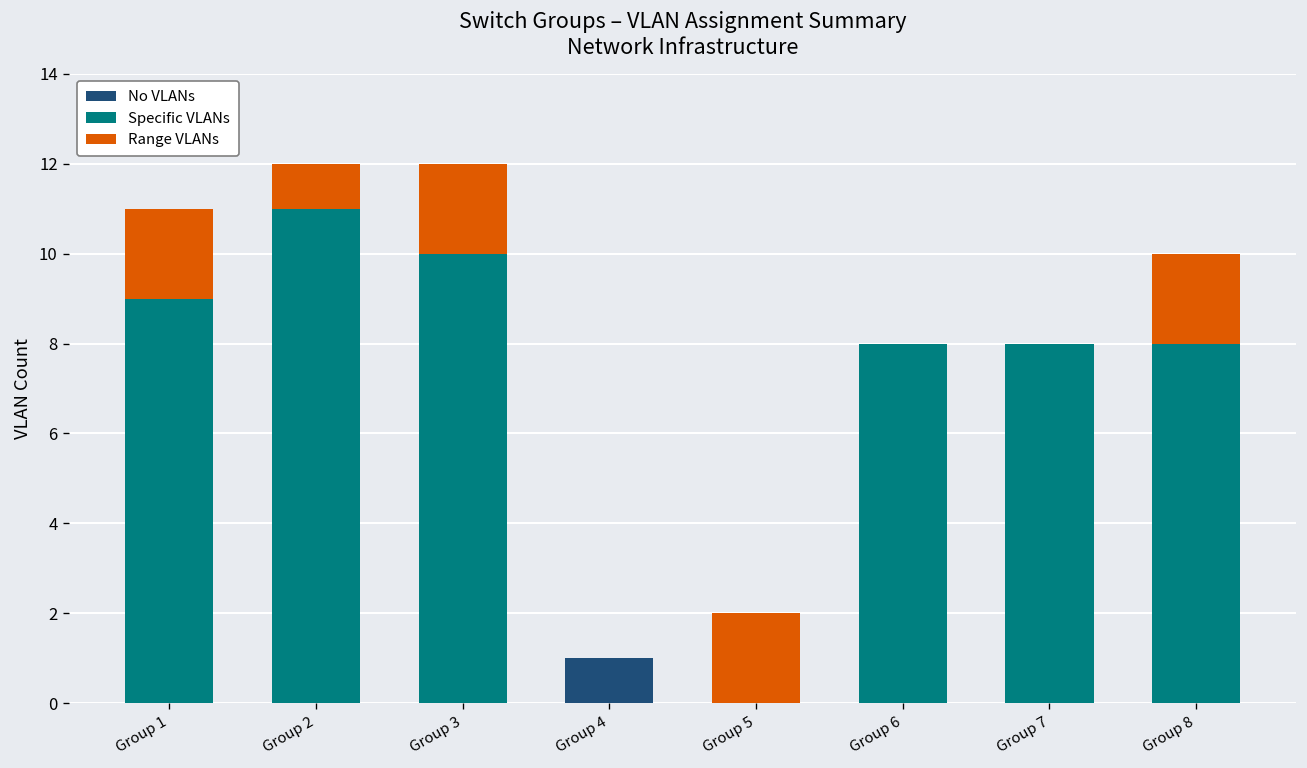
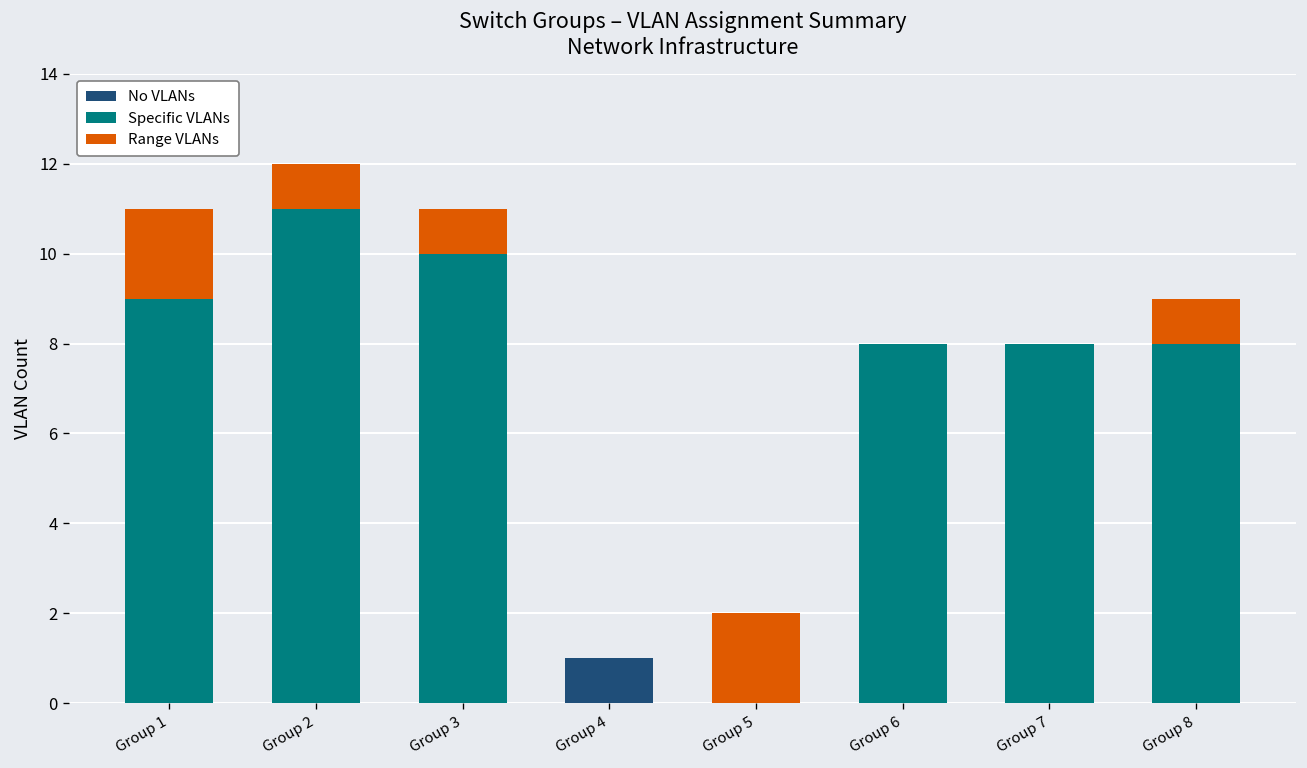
Range VLANs, Group 3: 2 -> 1
Range VLANs, Group 8: 2 -> 1
